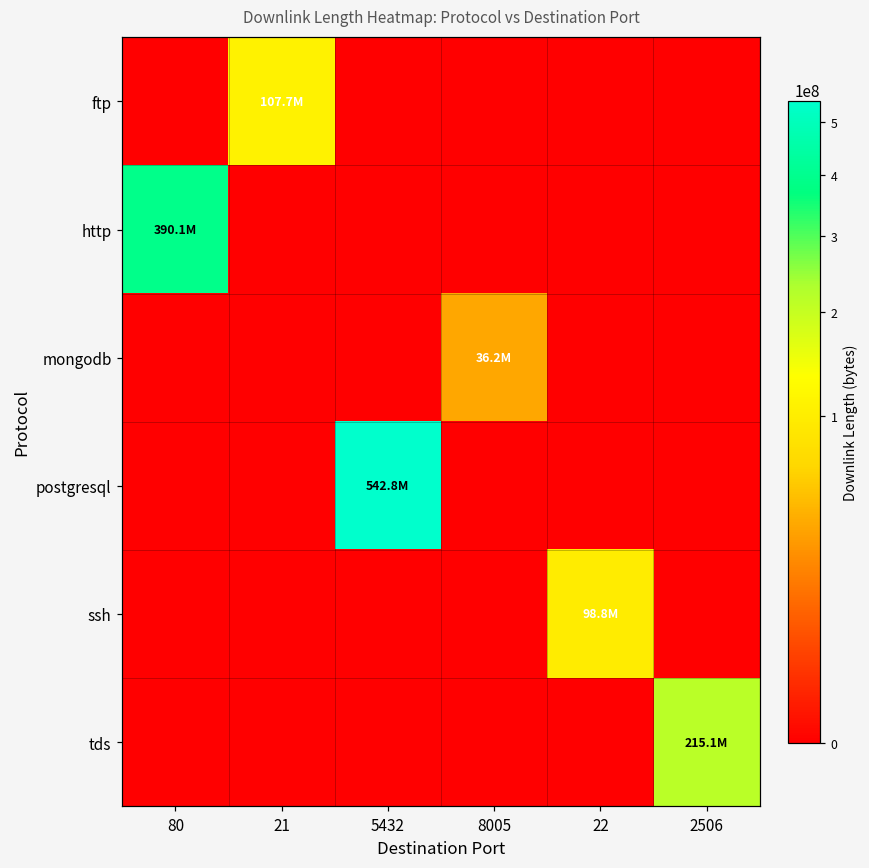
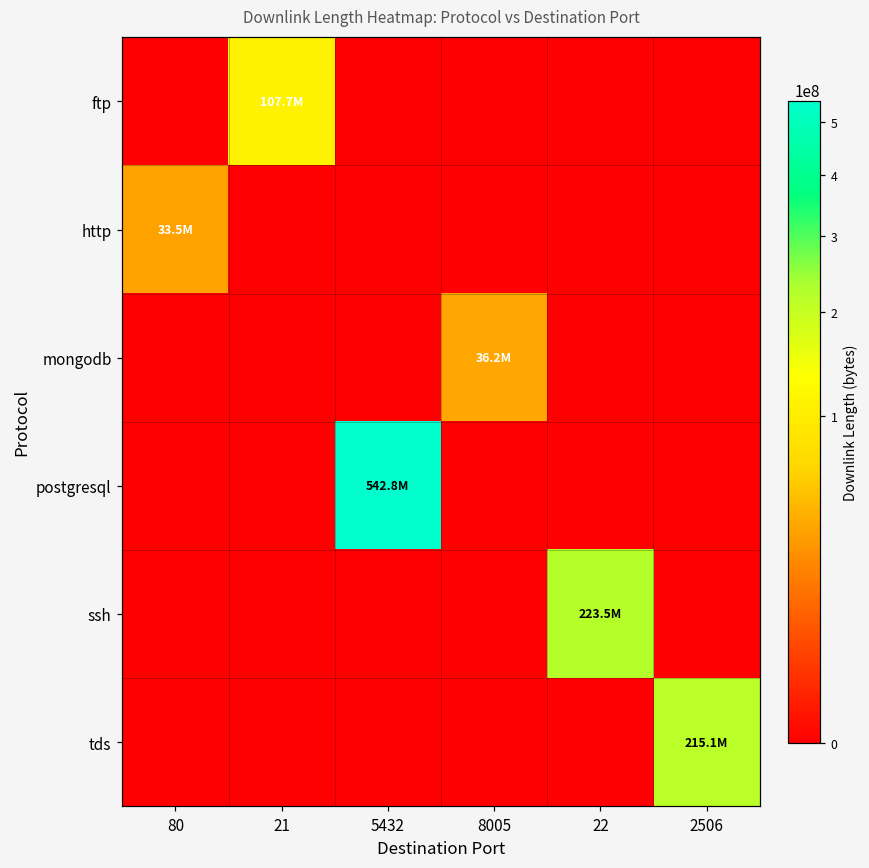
http, 80: 390.1M -> 33.5M
ssh, 22: 98.8M -> 223.5M
